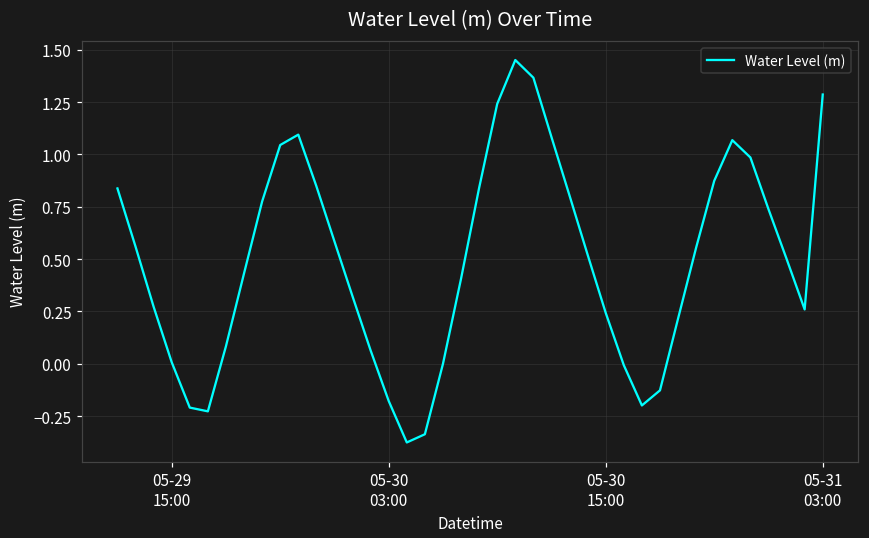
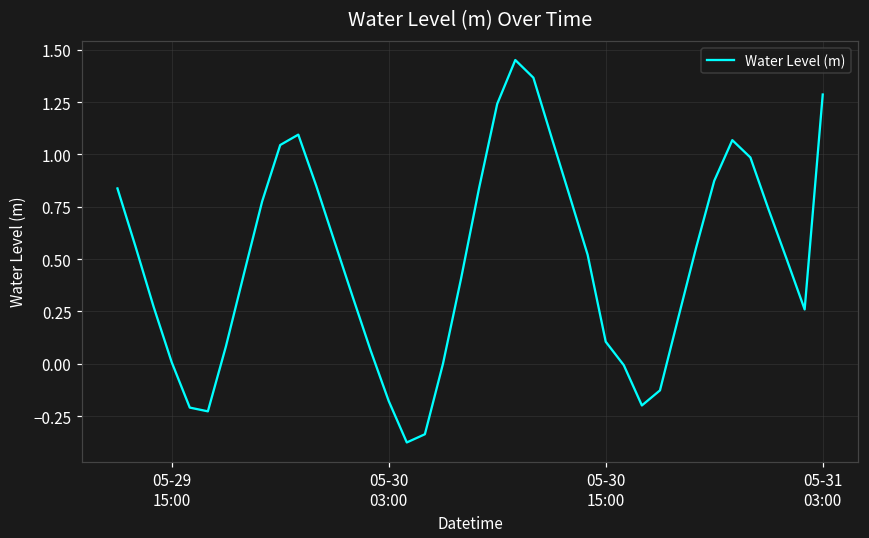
05-30 15:00: 0.24 -> 0.11
